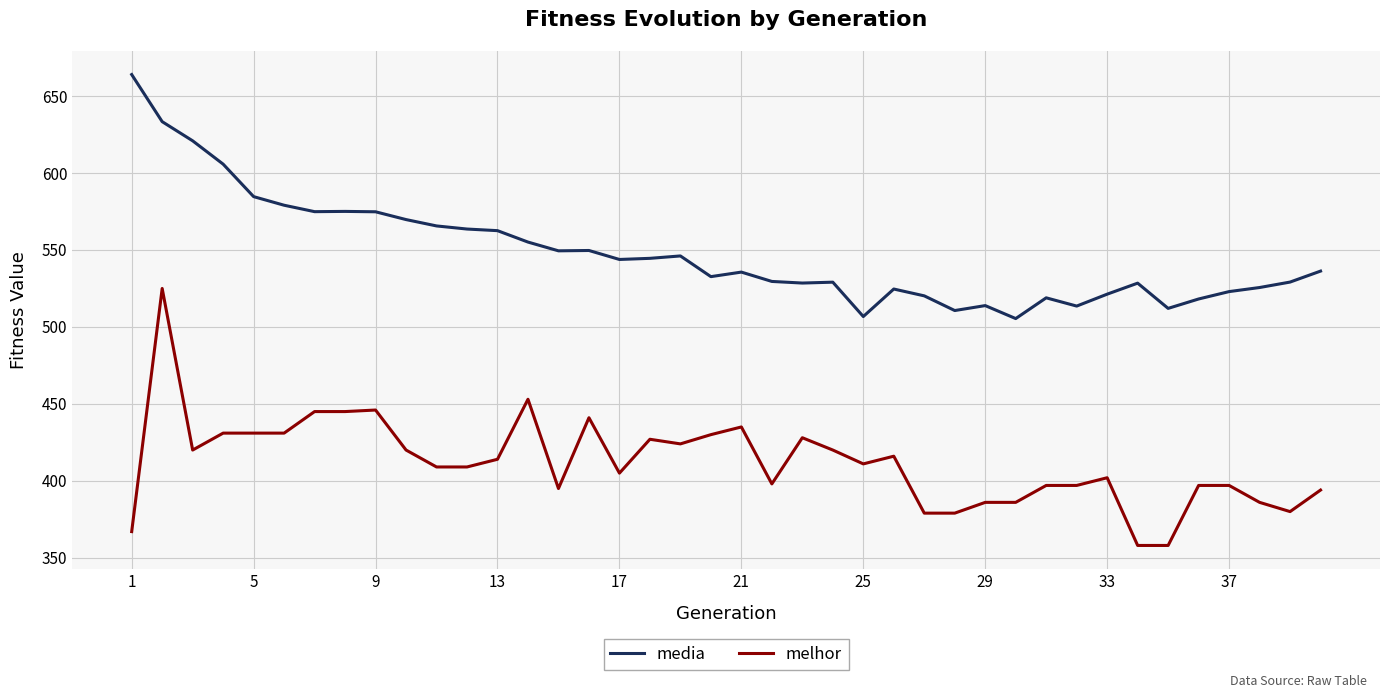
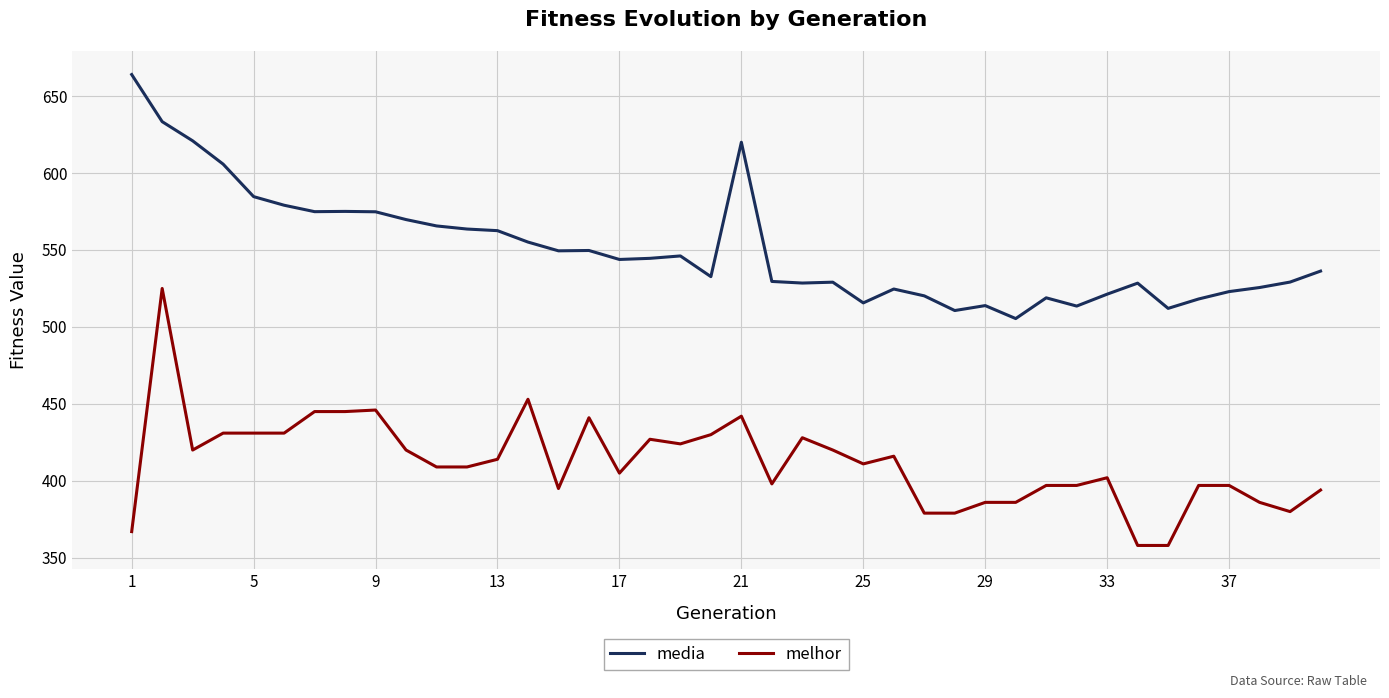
media, 21: 536 -> 620
melhor, 21: 435 -> 442
media, 25: 507 -> 516
